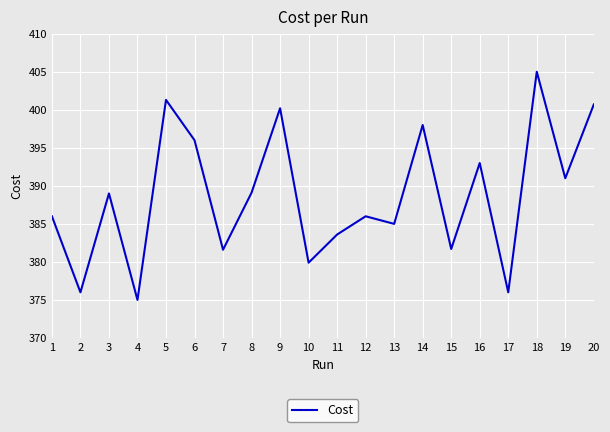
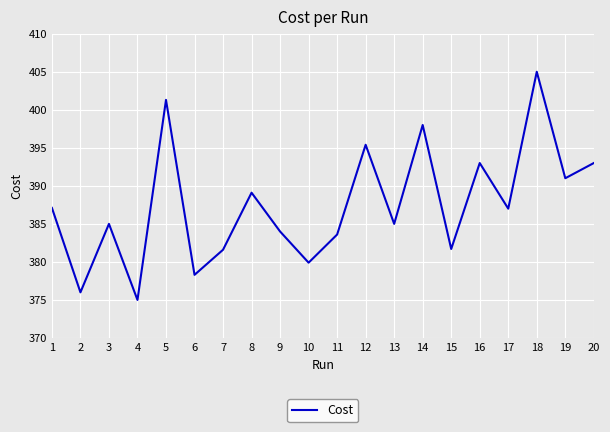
1: 386 -> 387
3: 389 -> 385
6: 396 -> 378
9: 400 -> 384
12: 386 -> 395
17: 376 -> 387
20: 401 -> 393
